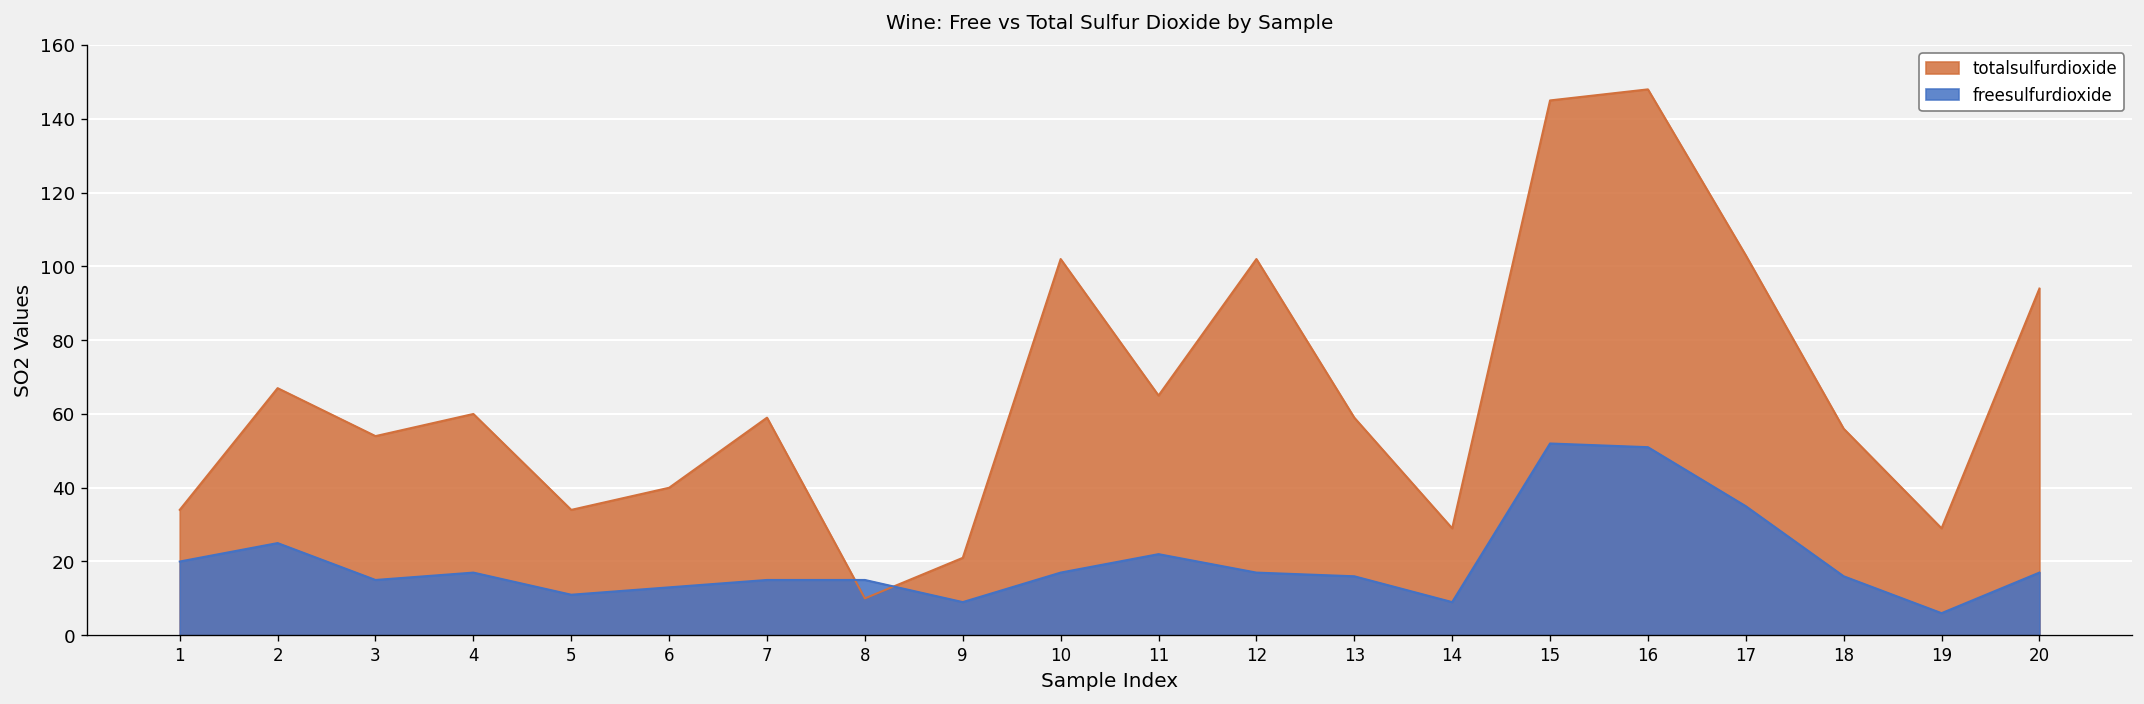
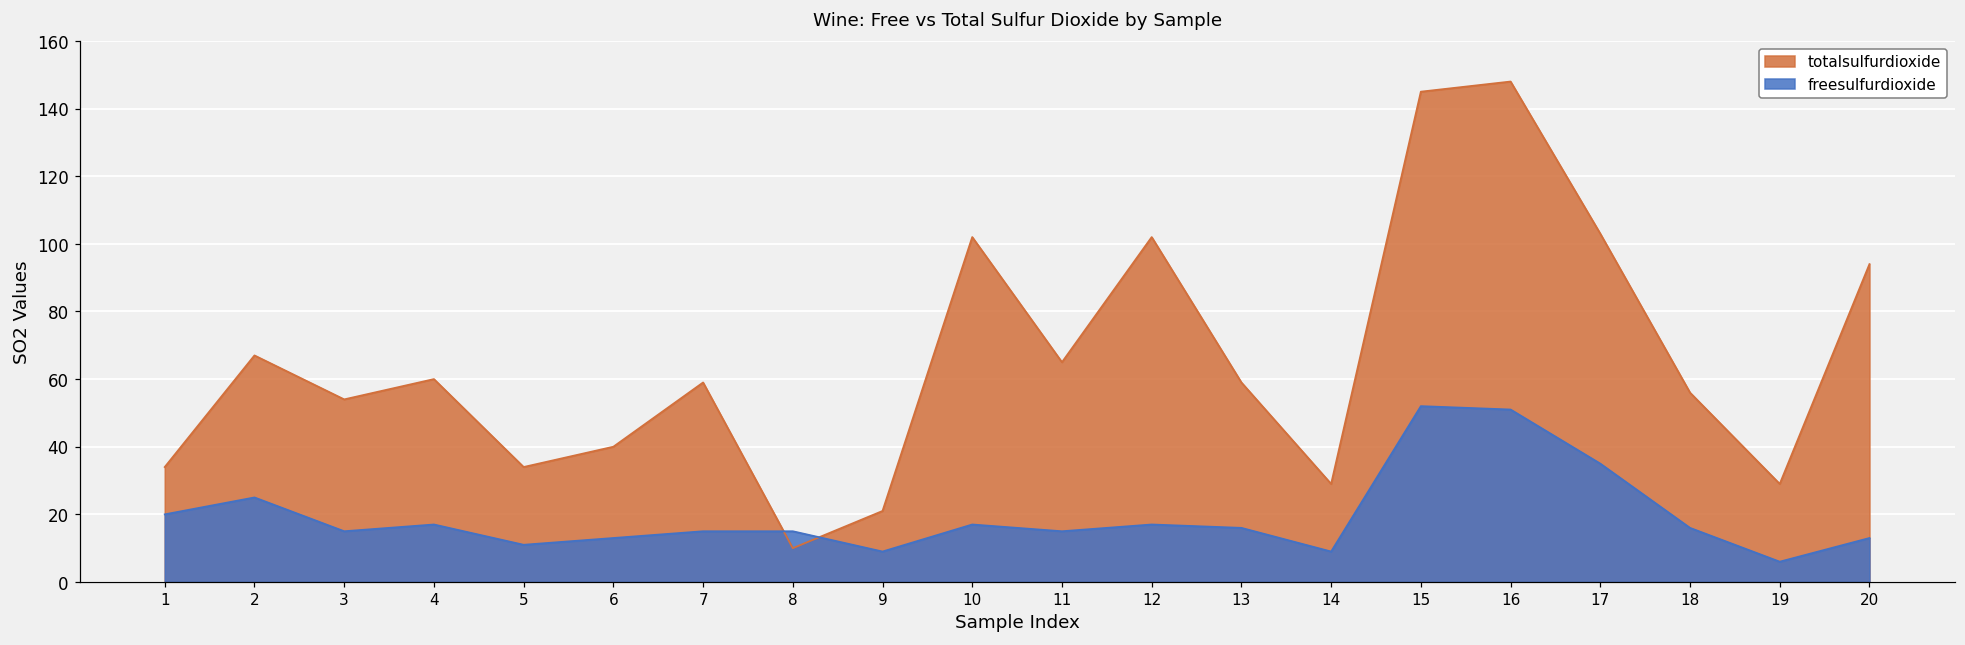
freesulfurdioxide, 11: 22 -> 15
freesulfurdioxide, 20: 17 -> 13
